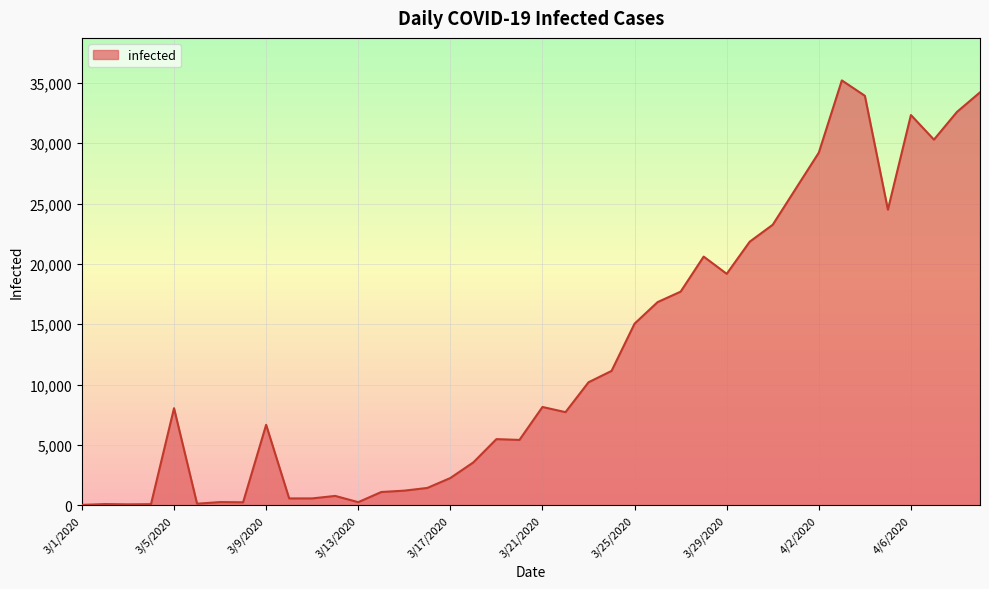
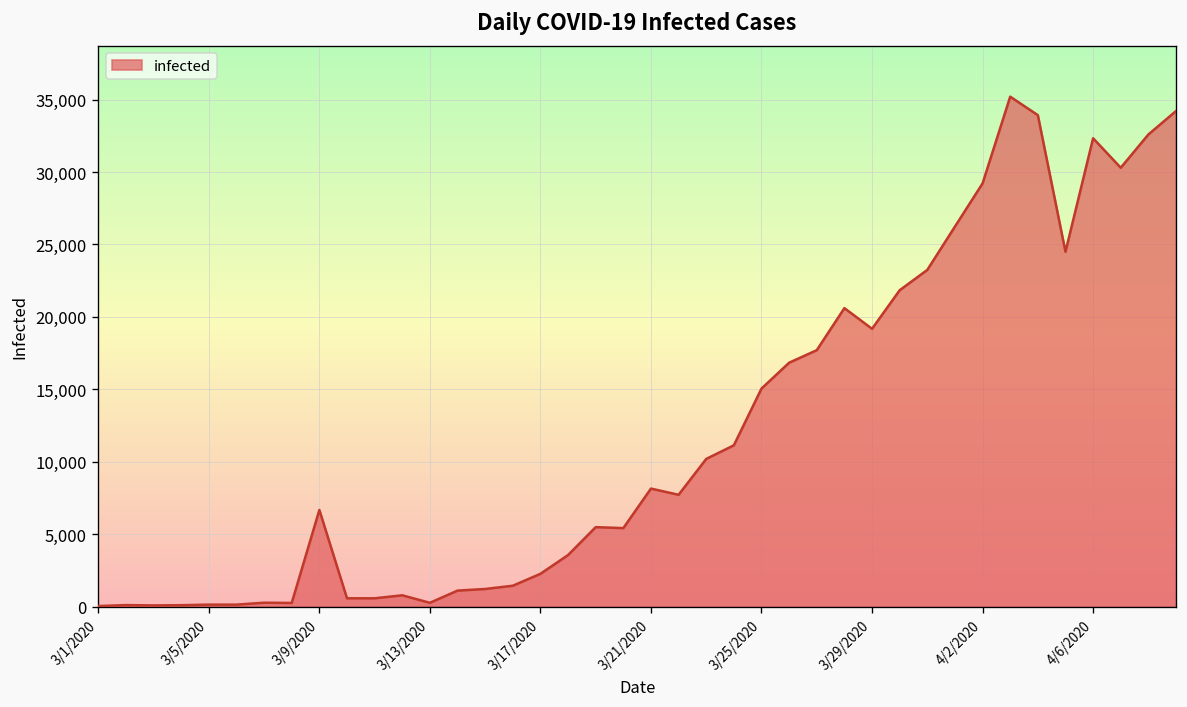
3/5/2020: 8,100 -> 100
